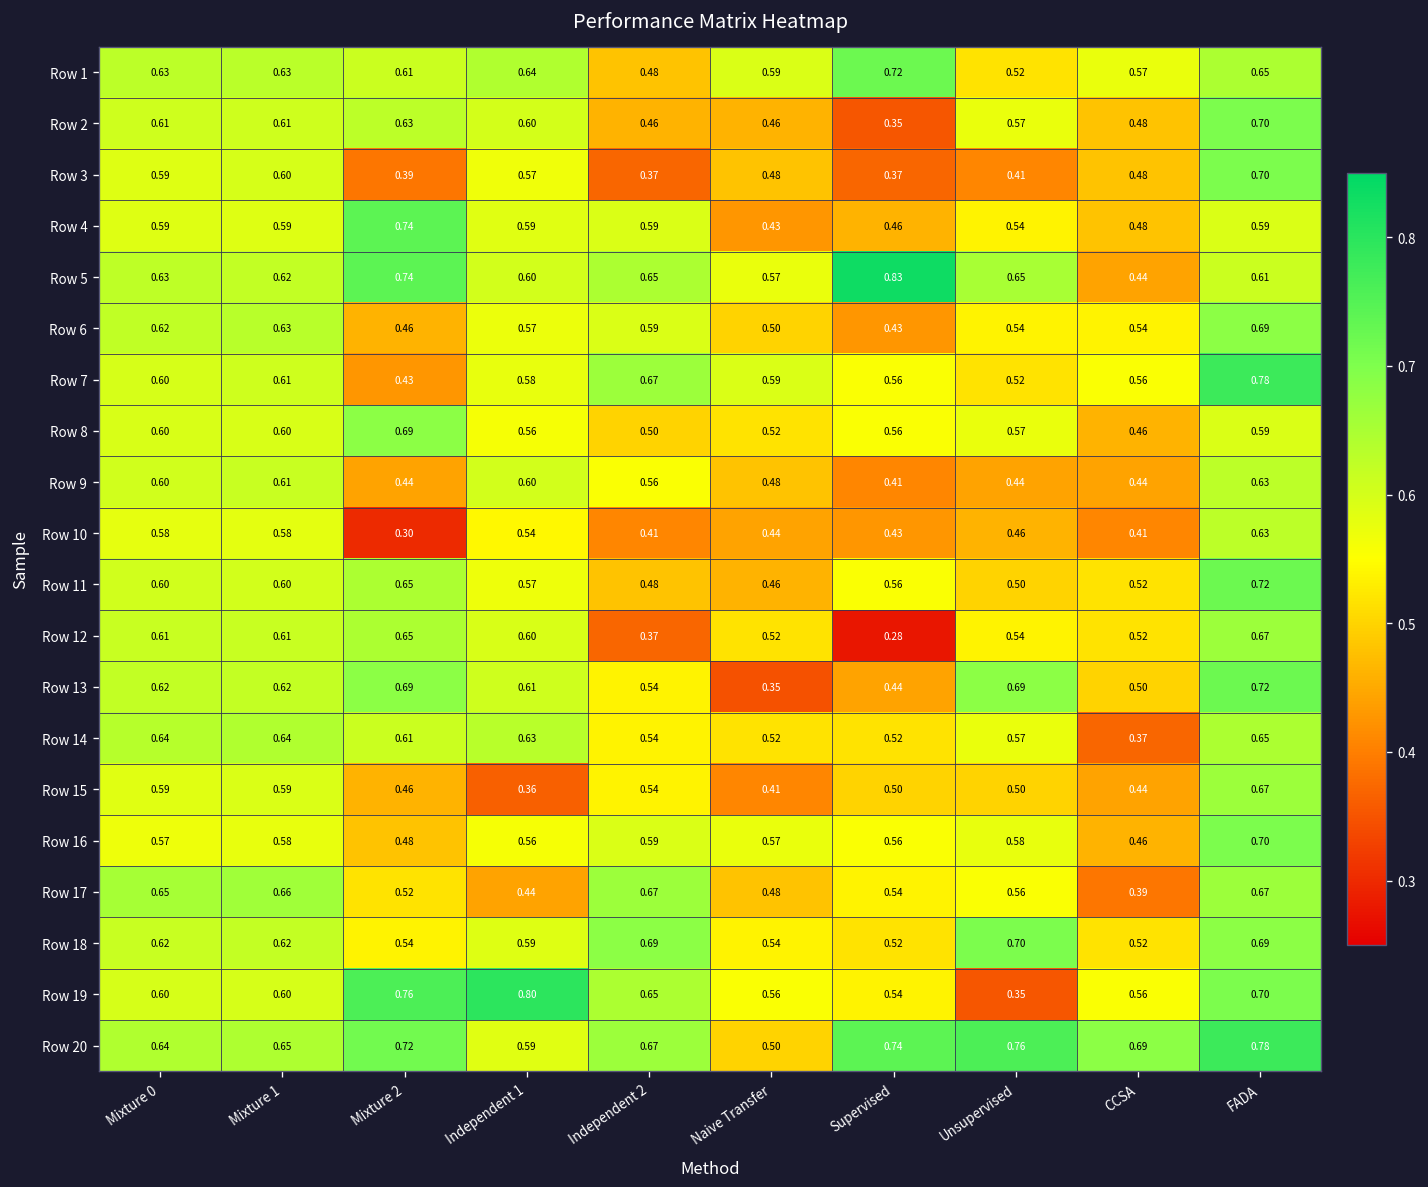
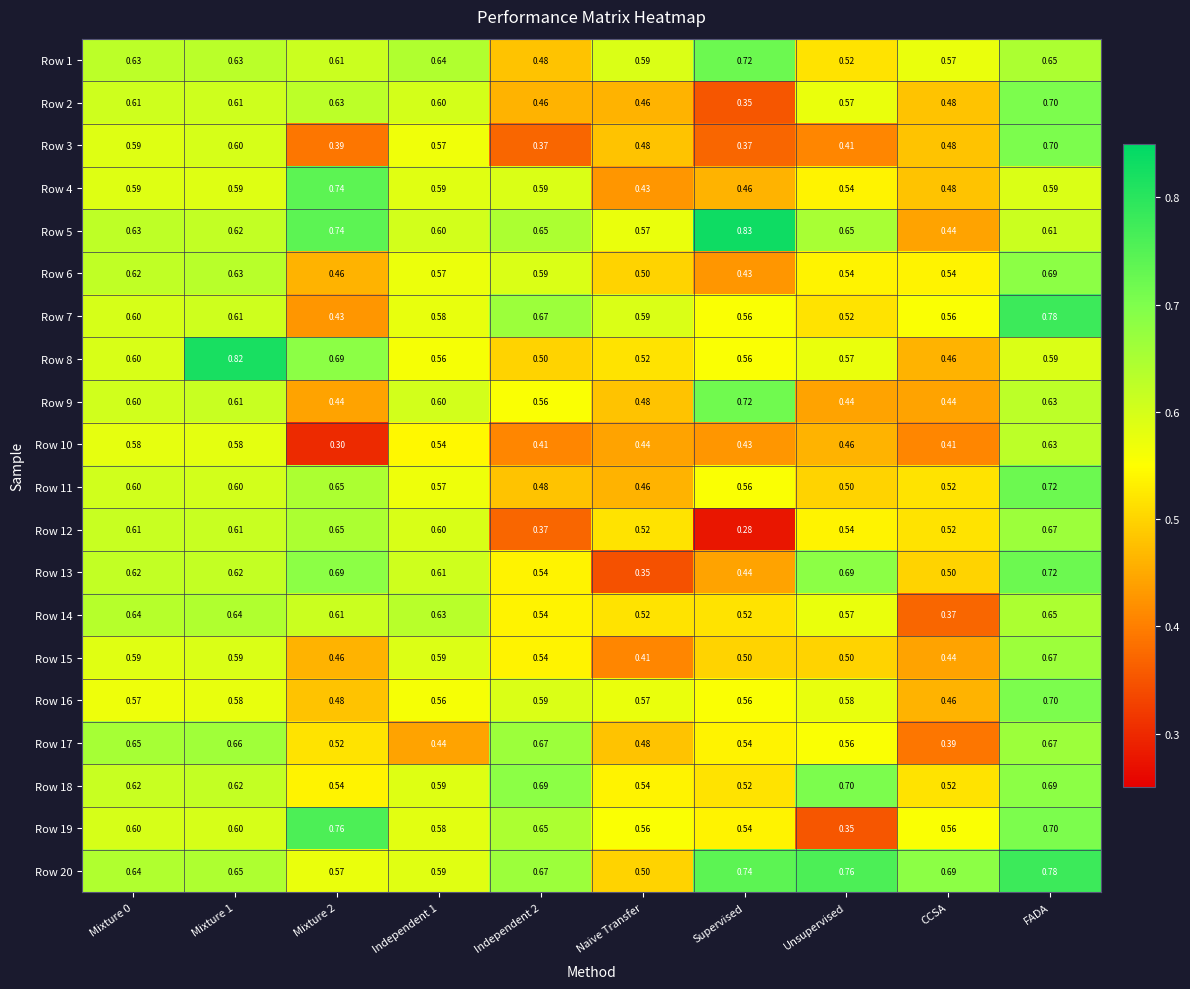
Row 8, Mixture 1: 0.60 -> 0.82
Row 9, Supervised: 0.41 -> 0.72
Row 15, Independent 1: 0.36 -> 0.59
Row 19, Independent 1: 0.80 -> 0.58
Row 20, Mixture 2: 0.72 -> 0.57
